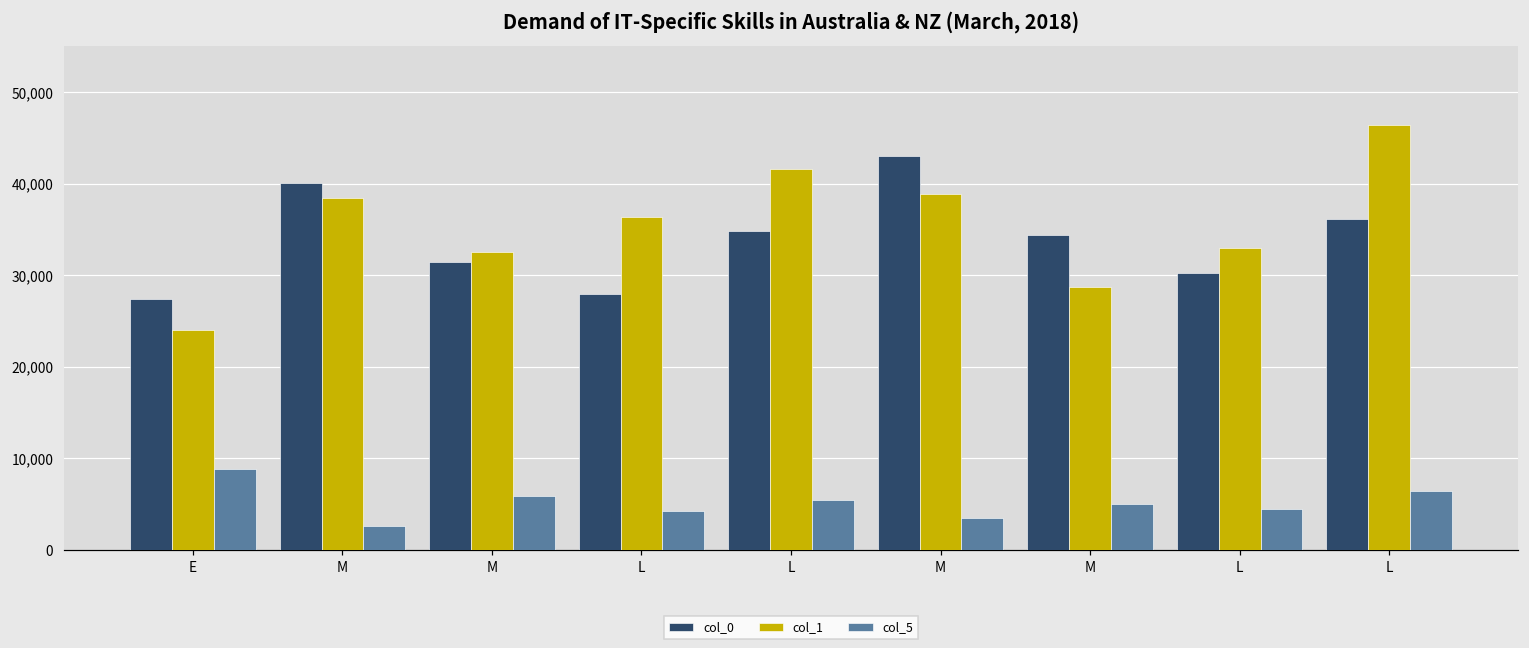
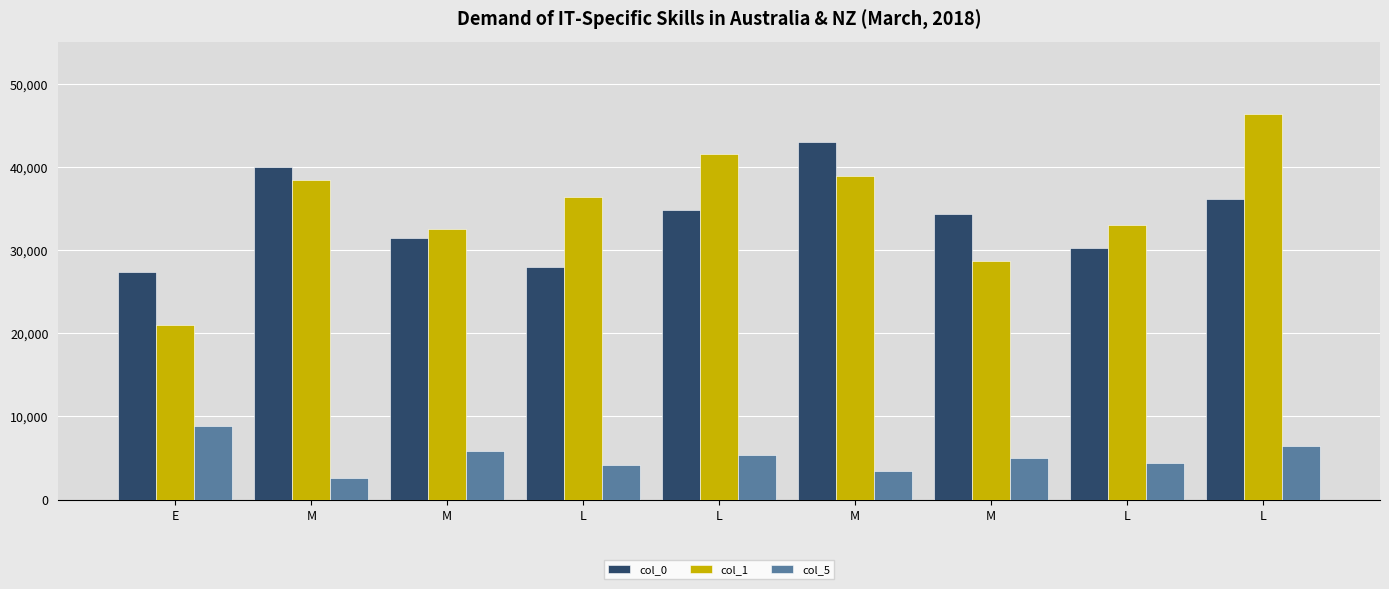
col_1, E: 24,000 -> 21,000
